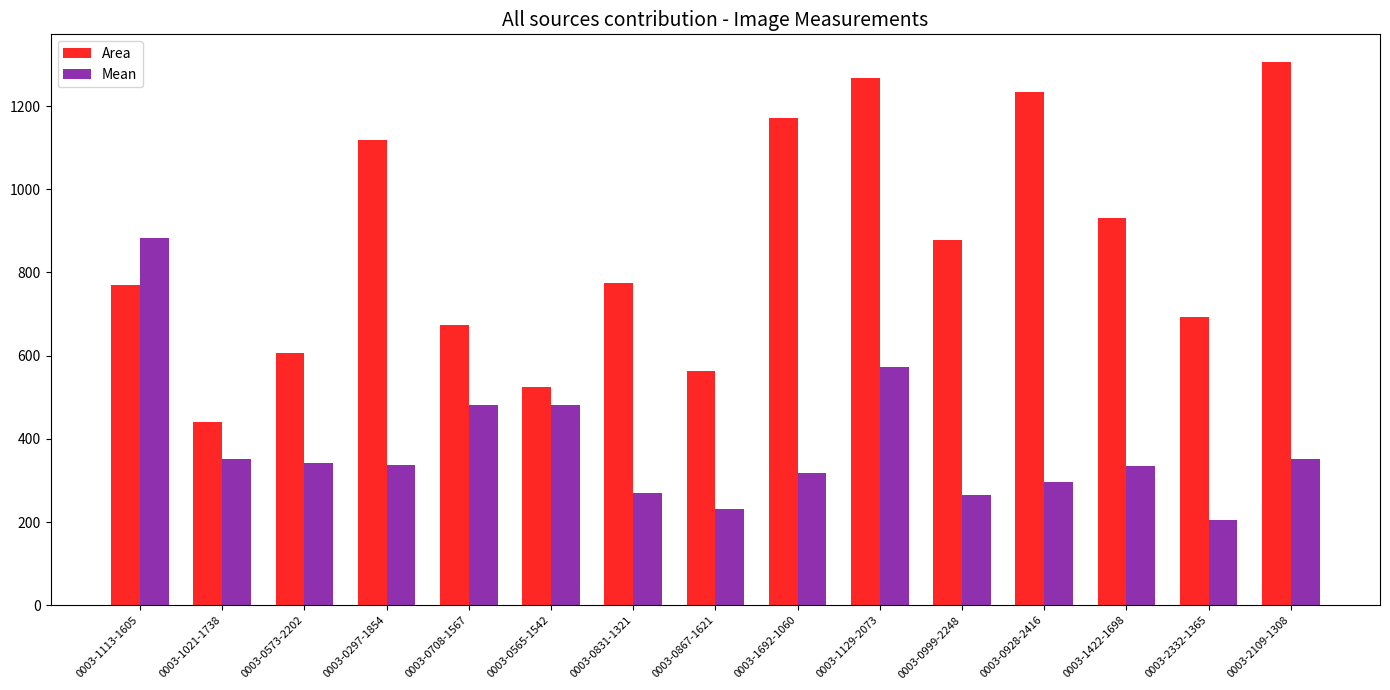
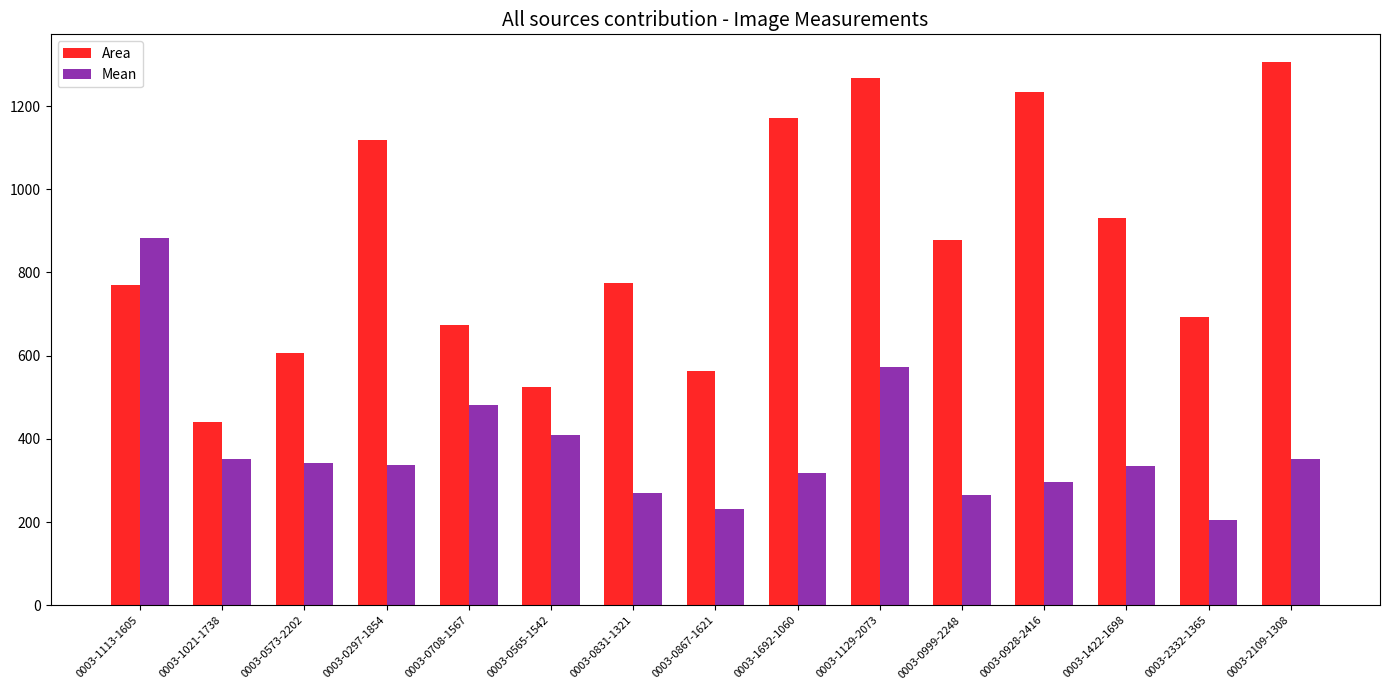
Mean, 0003-0565-1542: 480 -> 410
